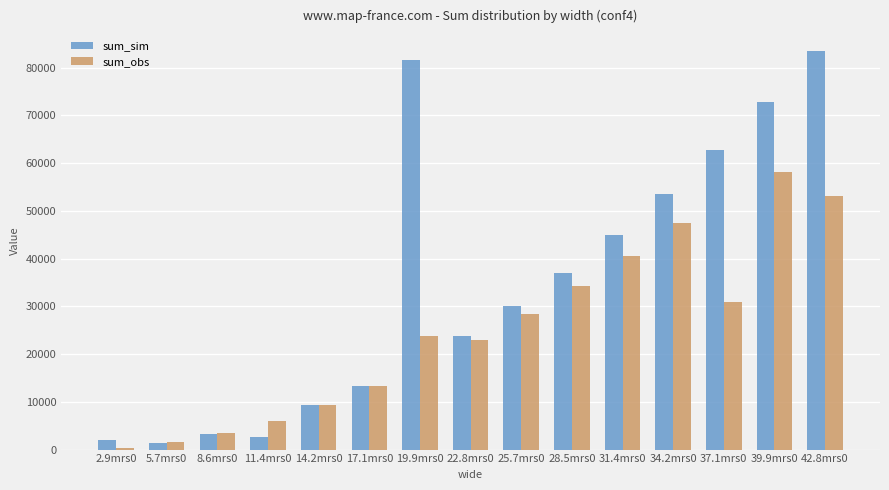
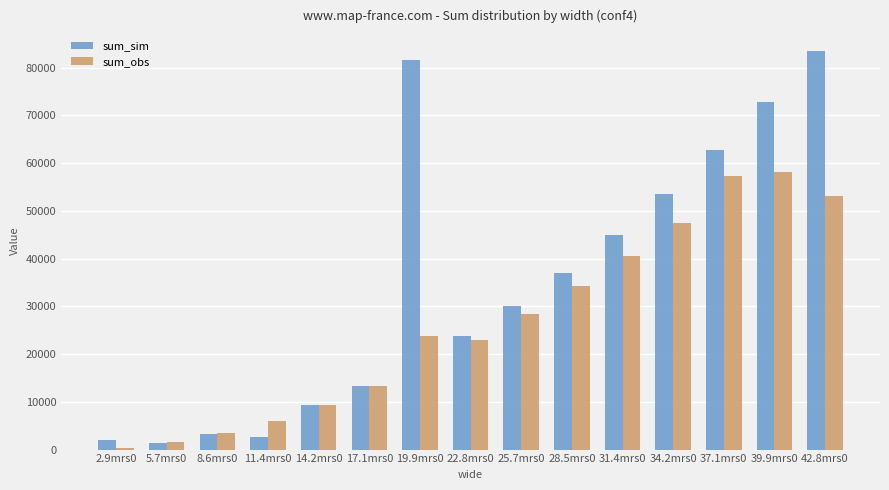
sum_obs, 37.1mrs0: 31000 -> 57000
